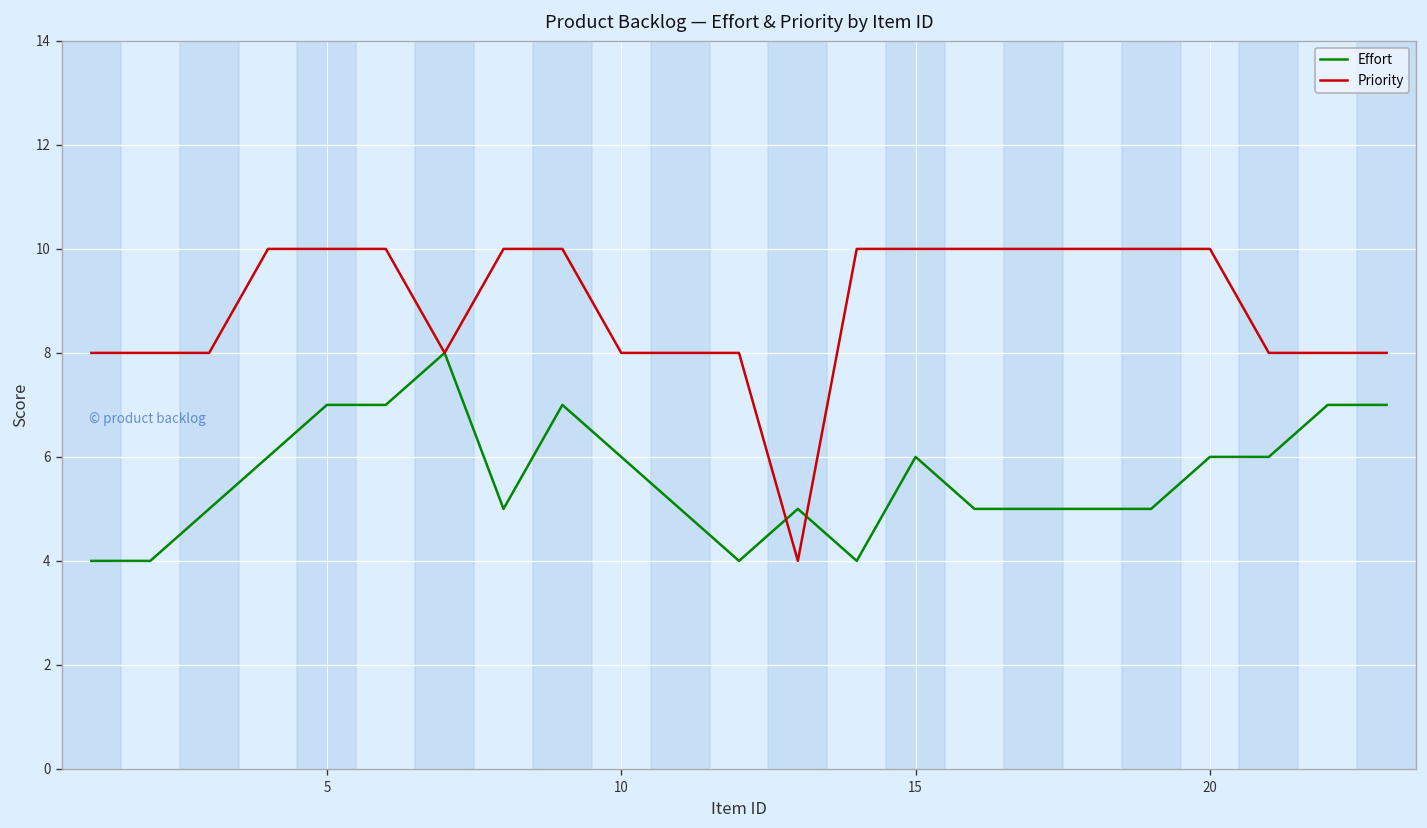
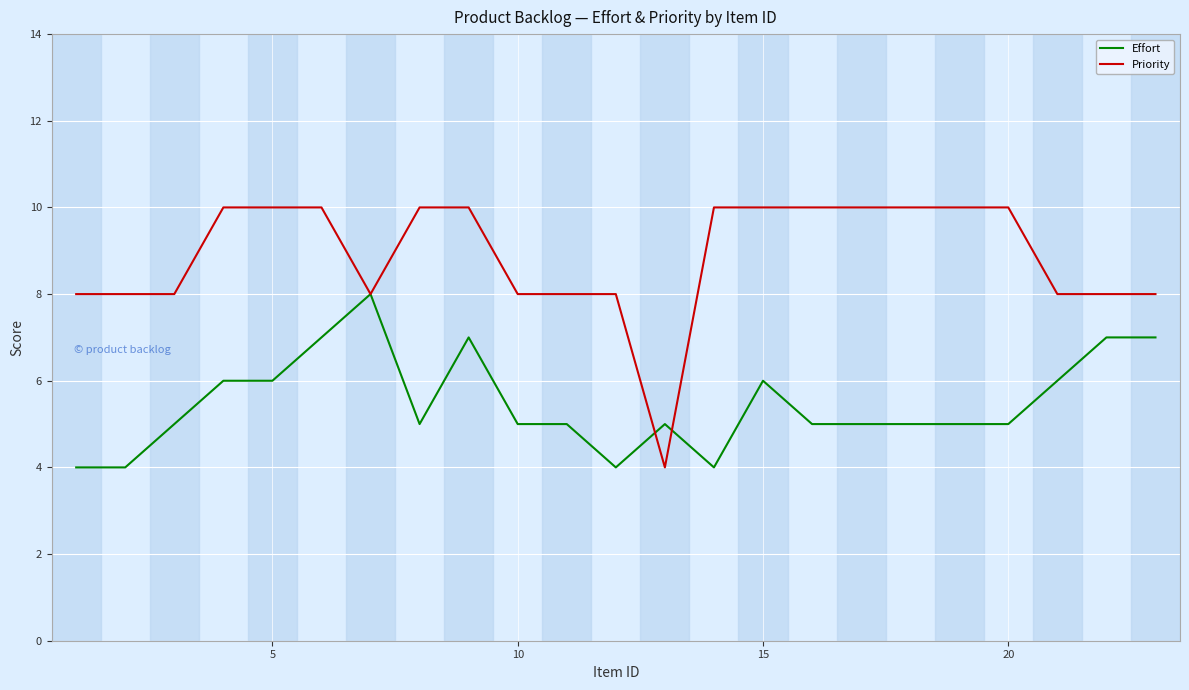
Effort, 5: 7 -> 6
Effort, 10: 6 -> 5
Effort, 20: 6 -> 5
